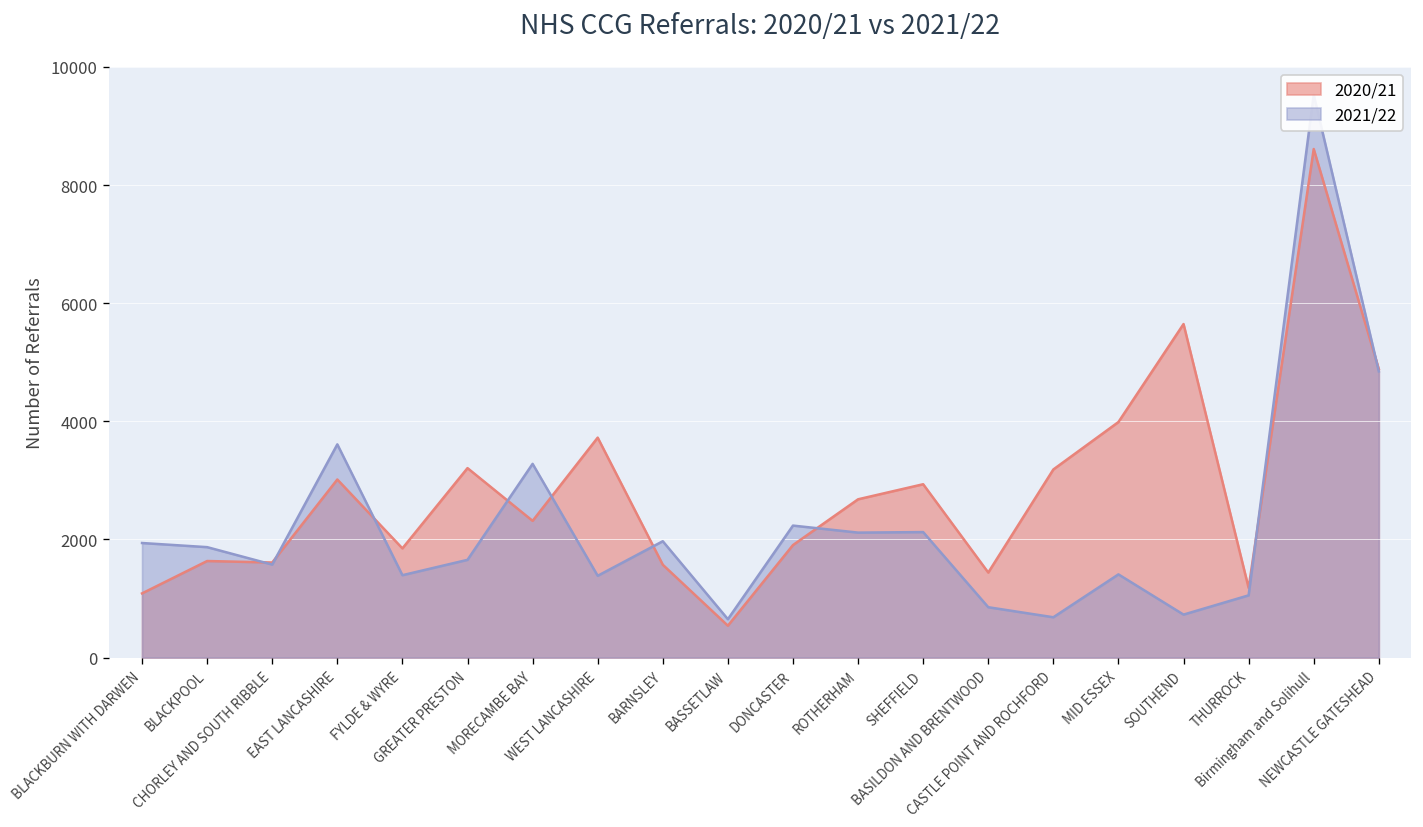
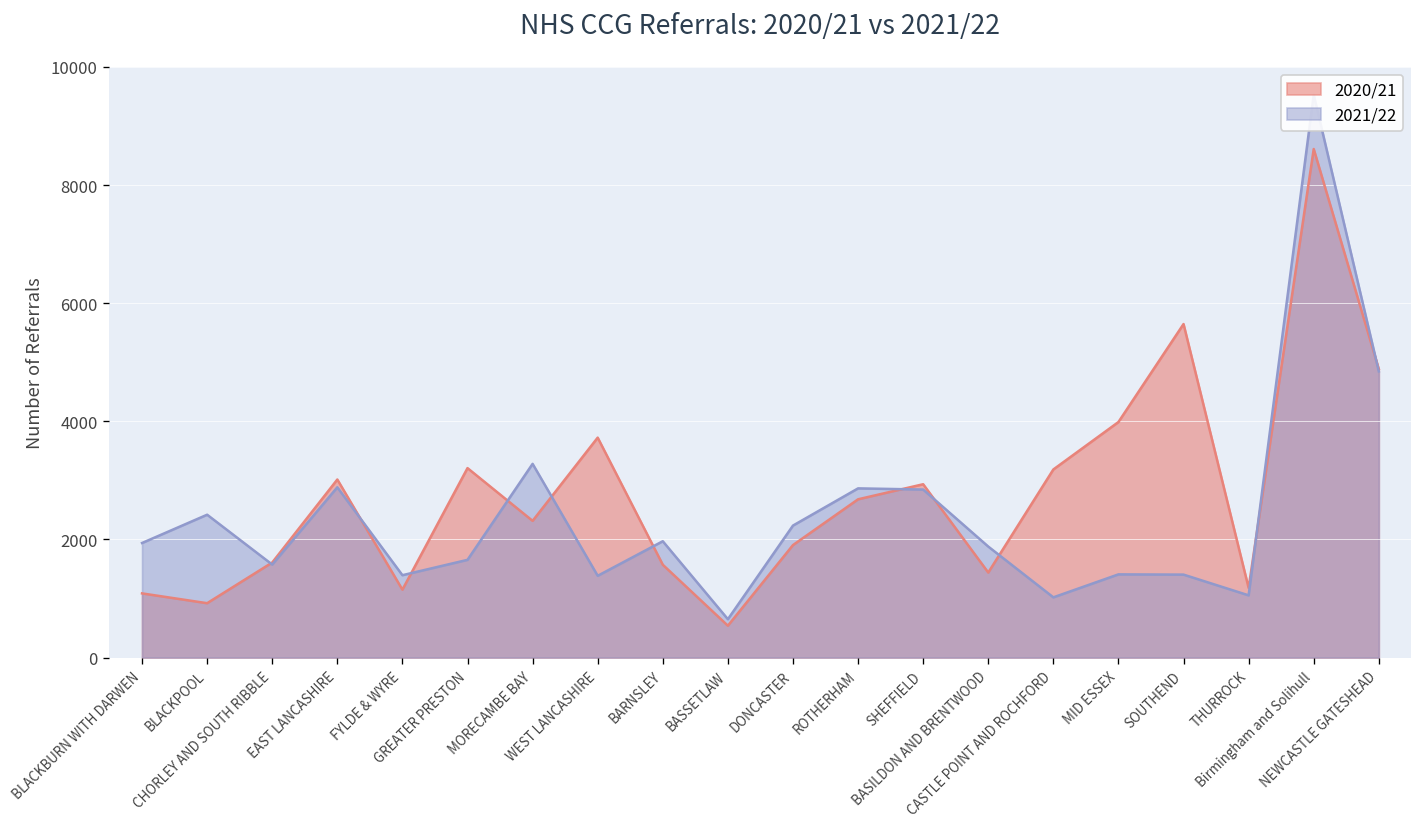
2020/21, BLACKPOOL: 1600 -> 900
2021/22, BLACKPOOL: 1900 -> 2400
2021/22, EAST LANCASHIRE: 3600 -> 2900
2020/21, FYLDE & WYRE: 1800 -> 1200
2021/22, ROTHERHAM: 2100 -> 2900
2021/22, SHEFFIELD: 2100 -> 2800
2021/22, BASILDON AND BRENTWOOD: 900 -> 1900
2021/22, CASTLE POINT AND ROCHFORD: 700 -> 1000
2021/22, SOUTHEND: 700 -> 1400
